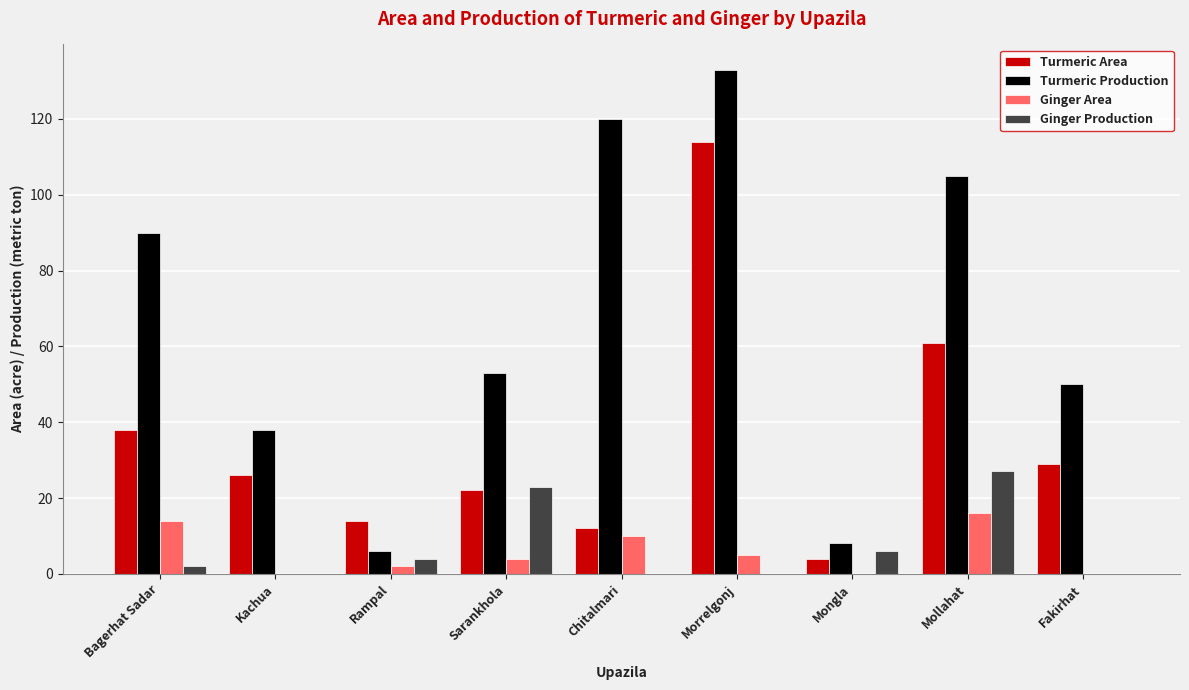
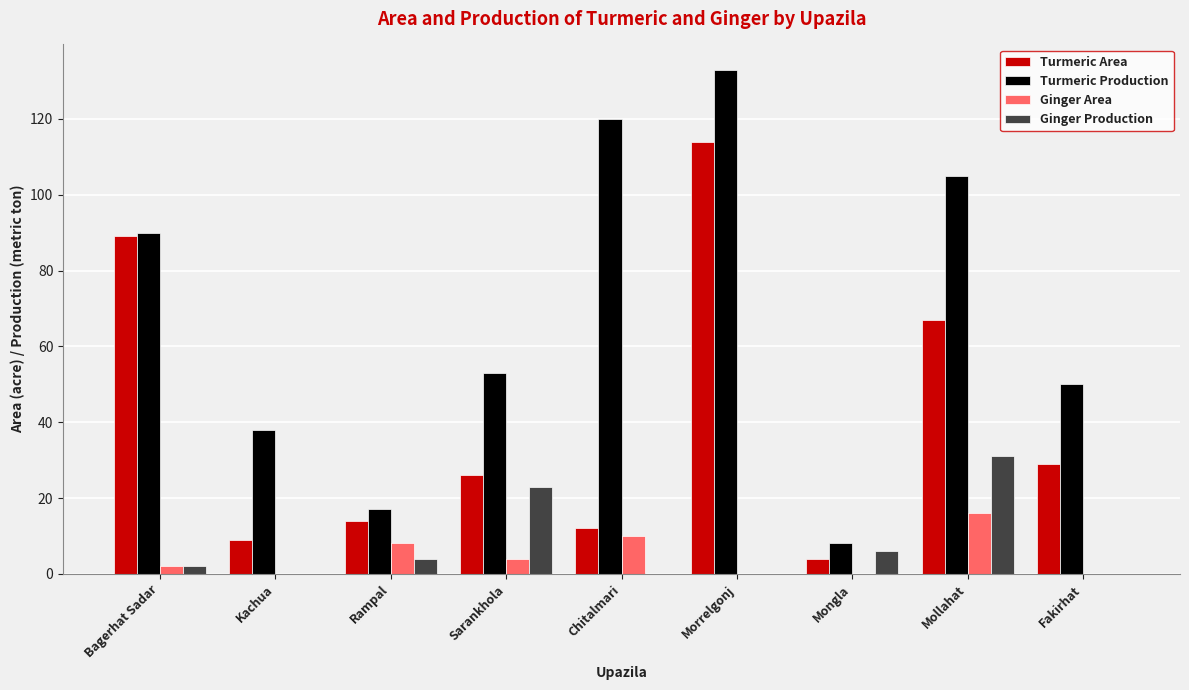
Turmeric Area, Bagerhat Sadar: 38 -> 89
Ginger Area, Bagerhat Sadar: 14 -> 2
Turmeric Area, Kachua: 26 -> 9
Turmeric Production, Rampal: 6 -> 17
Ginger Area, Rampal: 2 -> 8
Turmeric Area, Sarankhola: 22 -> 26
Ginger Area, Morrelgonj: 5 -> 0
Turmeric Area, Mollahat: 61 -> 67
Ginger Production, Mollahat: 27 -> 31
